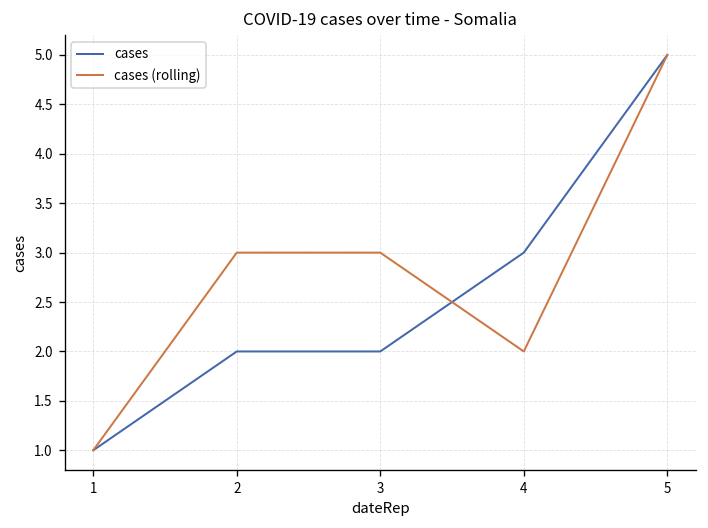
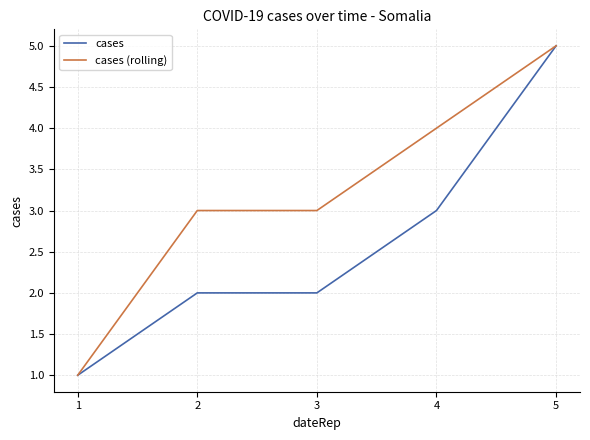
cases (rolling), 4: 2 -> 4
